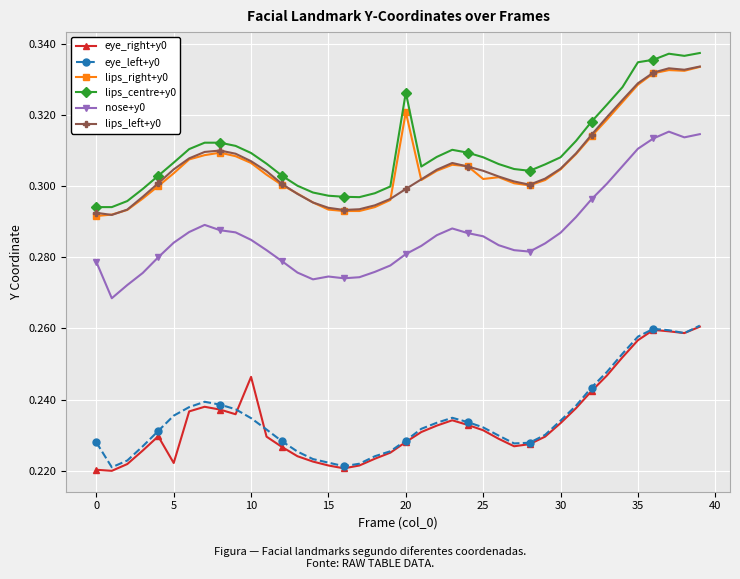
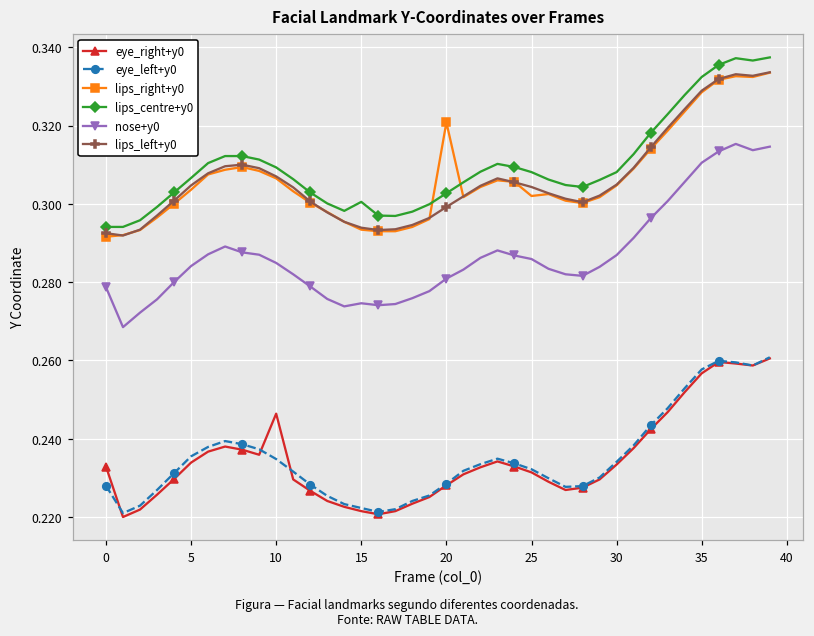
eye_right+y0, 0: 0.220 -> 0.233
eye_right+y0, 5: 0.222 -> 0.234
lips_centre+y0, 15: 0.297 -> 0.301
lips_centre+y0, 20: 0.326 -> 0.303
lips_centre+y0, 35: 0.335 -> 0.332
